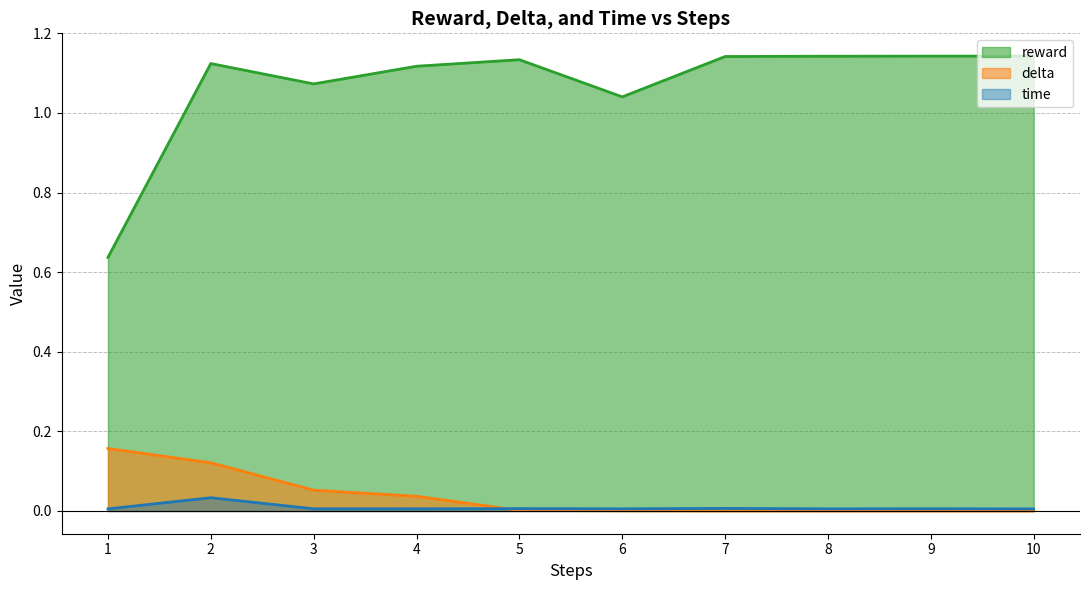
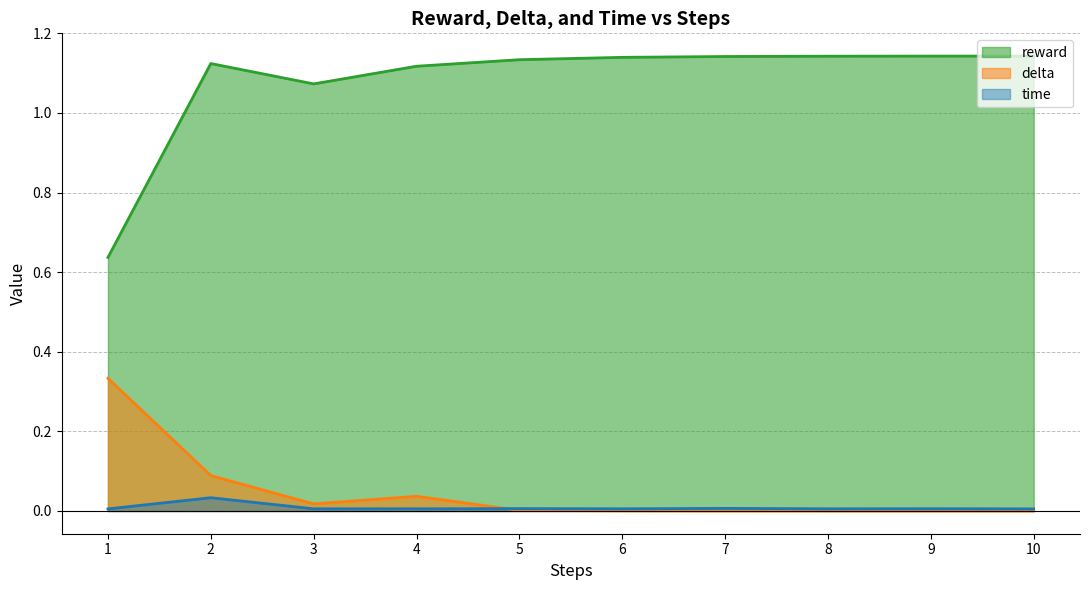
delta, 1: 0.16 -> 0.33
delta, 2: 0.12 -> 0.09
delta, 3: 0.05 -> 0.02
reward, 6: 1.04 -> 1.14
